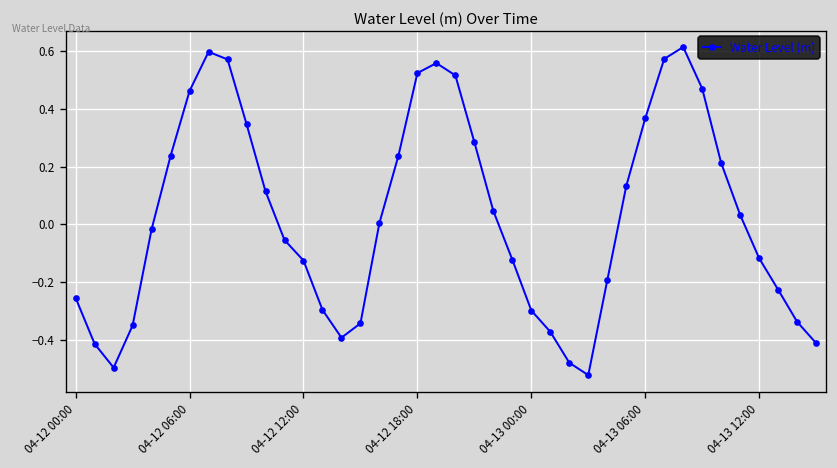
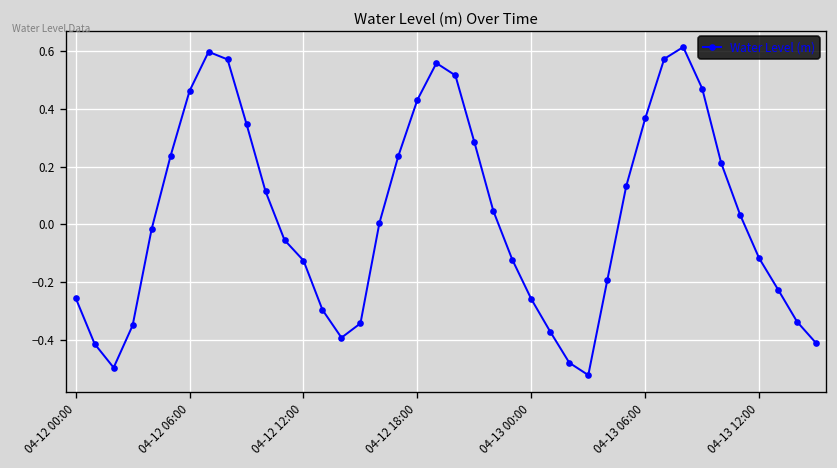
04-12 18:00: 0.52 -> 0.43
04-13 00:00: -0.30 -> -0.26
